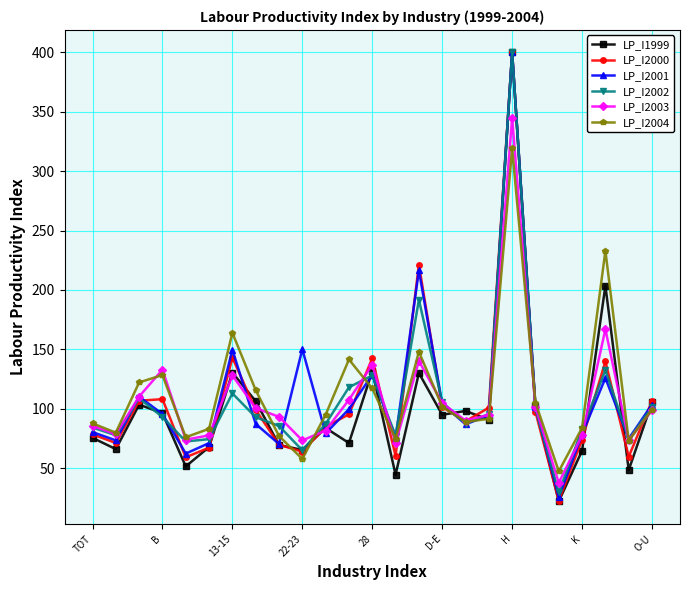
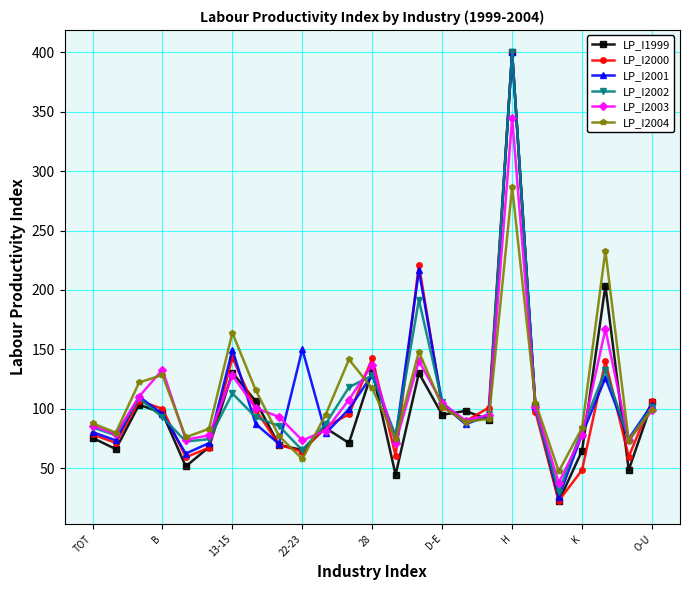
LP_I2000, B: 108 -> 100
LP_I2004, H: 319 -> 287
LP_I2000, K: 74 -> 48
